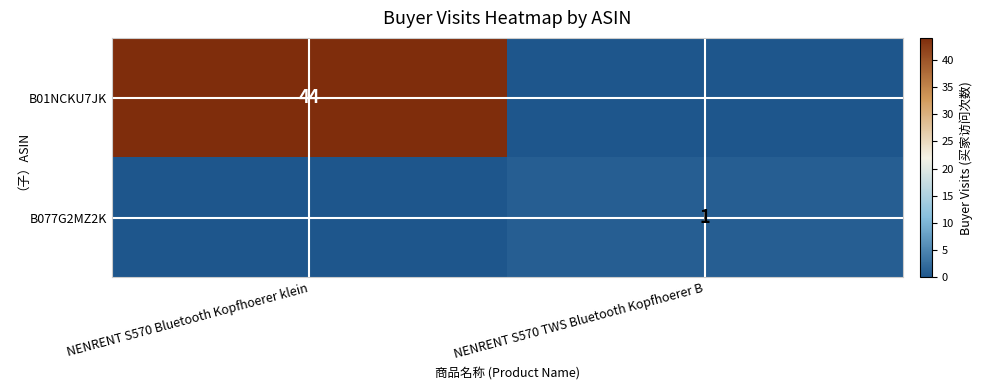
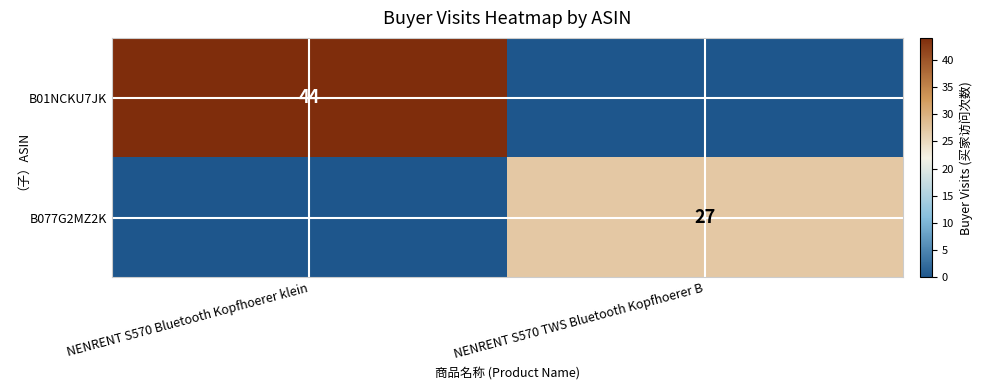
B077G2MZ2K, NENRENT S570 TWS Bluetooth Kopfhoerer B: 1 -> 27
